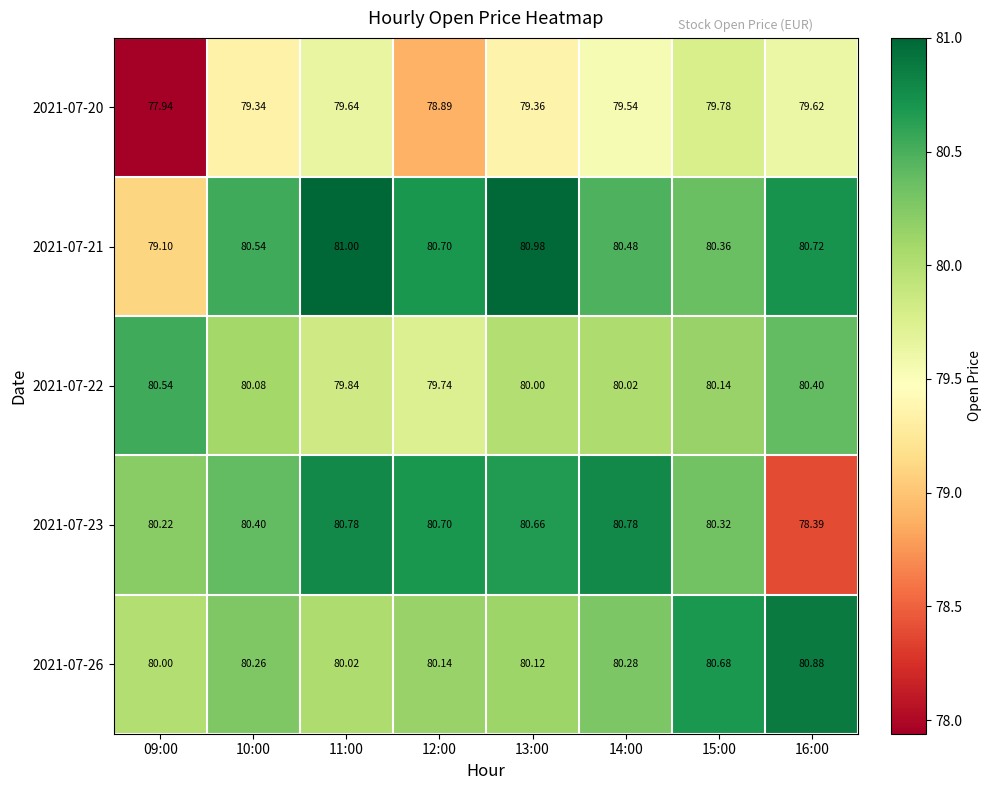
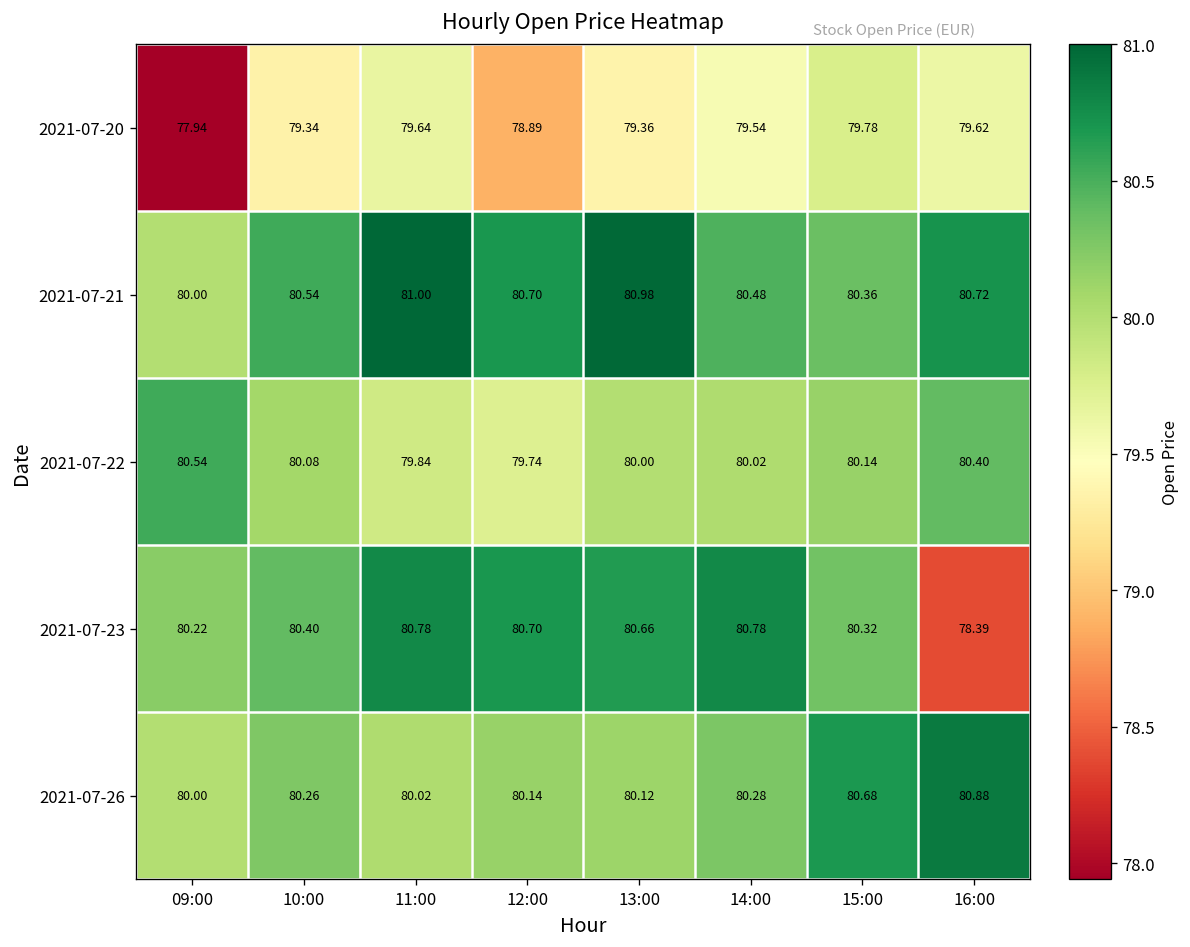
2021-07-21, 09:00: 79.10 -> 80.00
